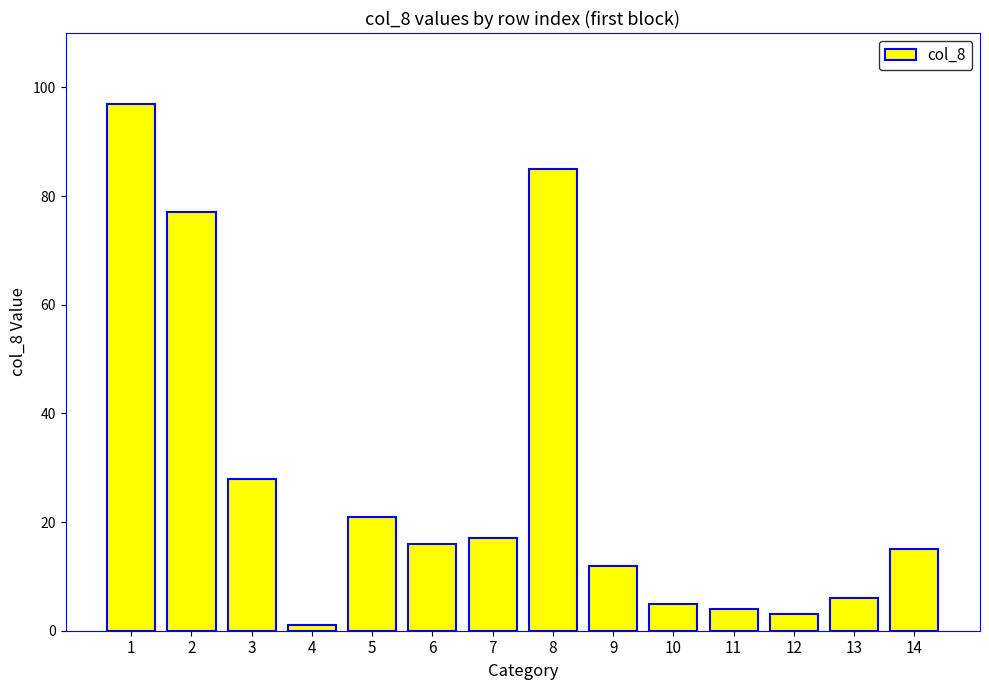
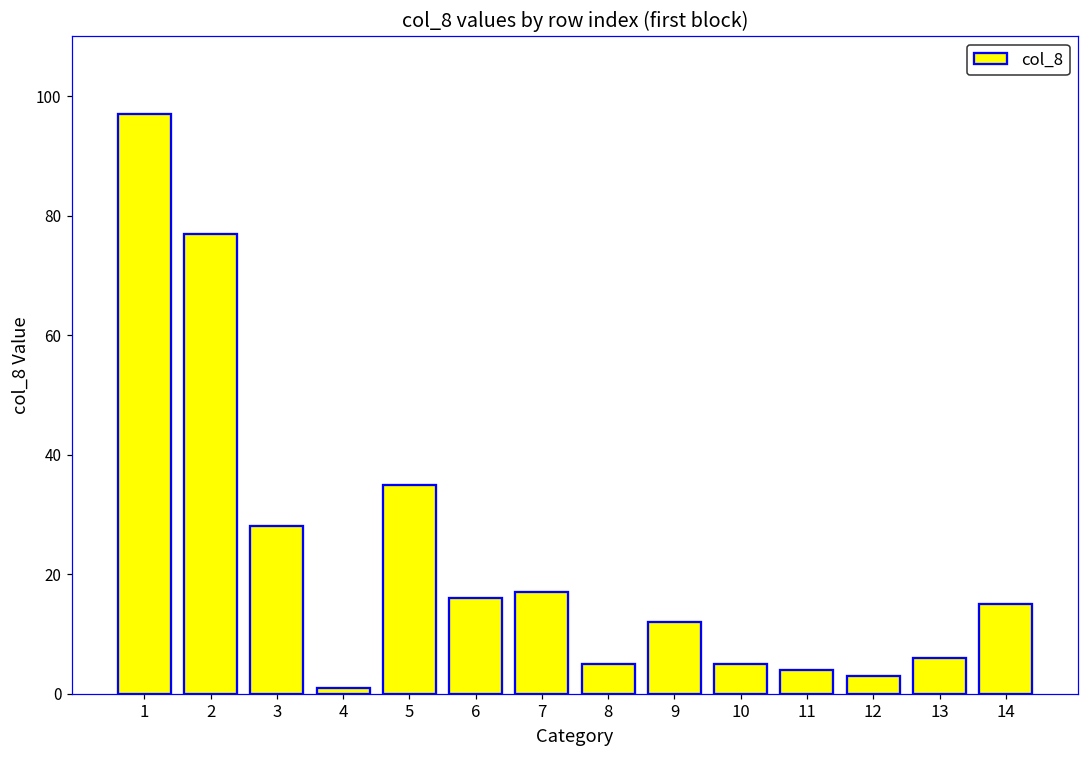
5: 21 -> 35
8: 85 -> 5
